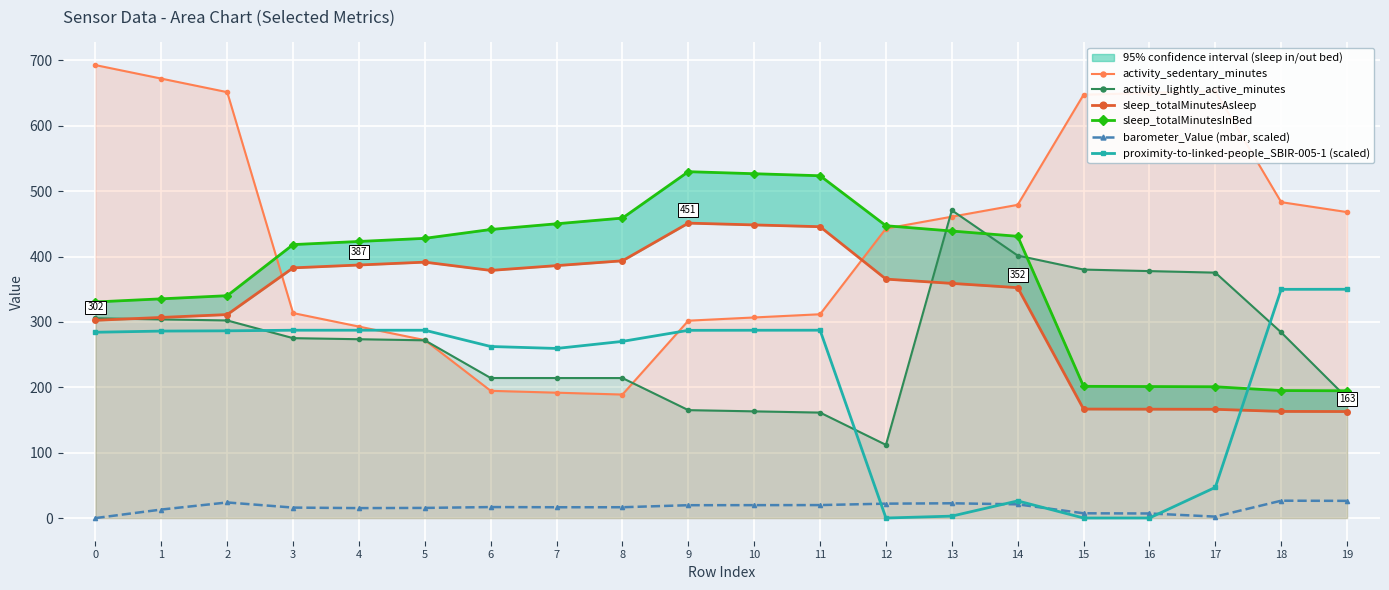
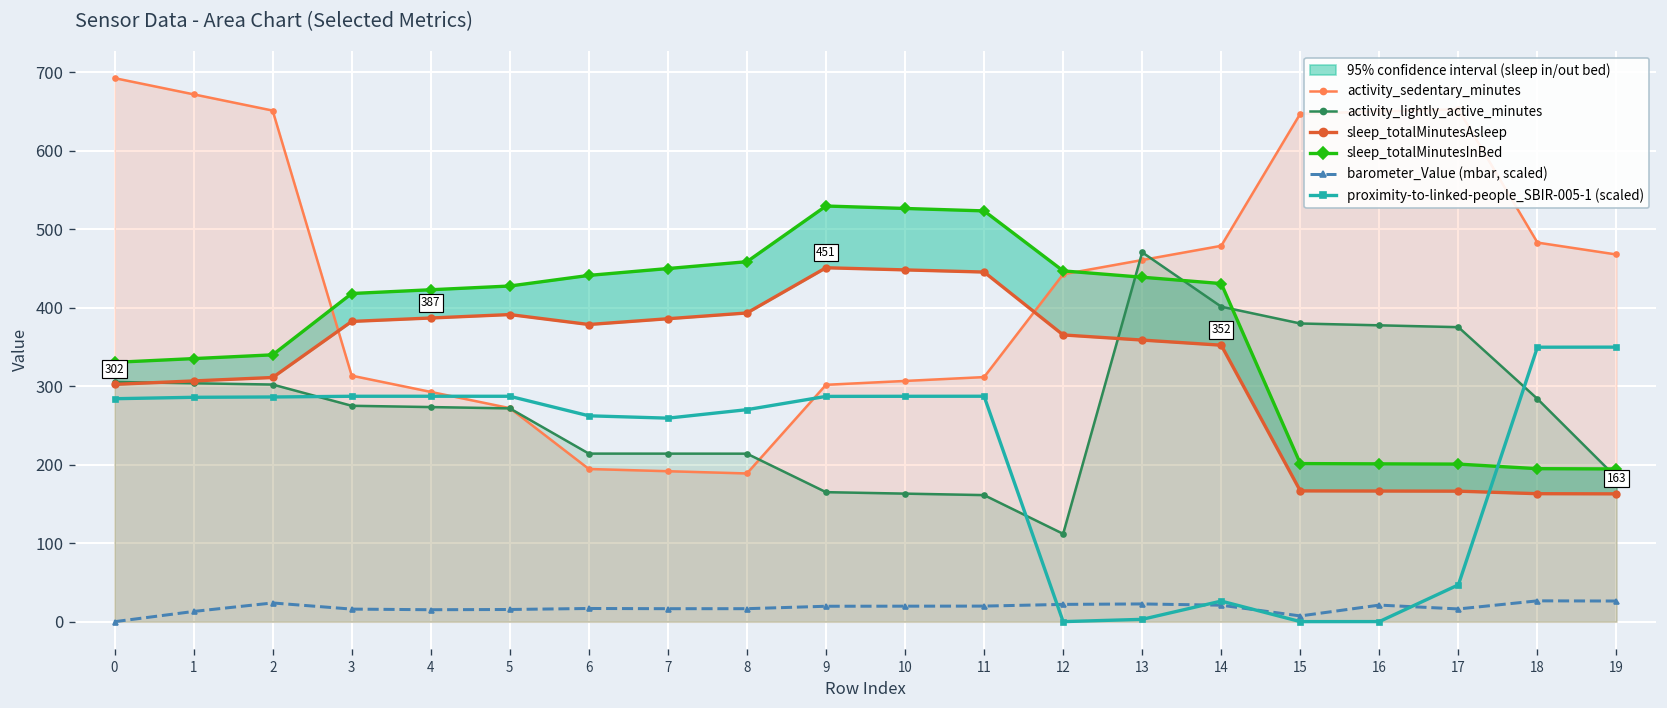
barometer_Value (mbar, scaled), 16: 10 -> 20
barometer_Value (mbar, scaled), 17: 0 -> 20
